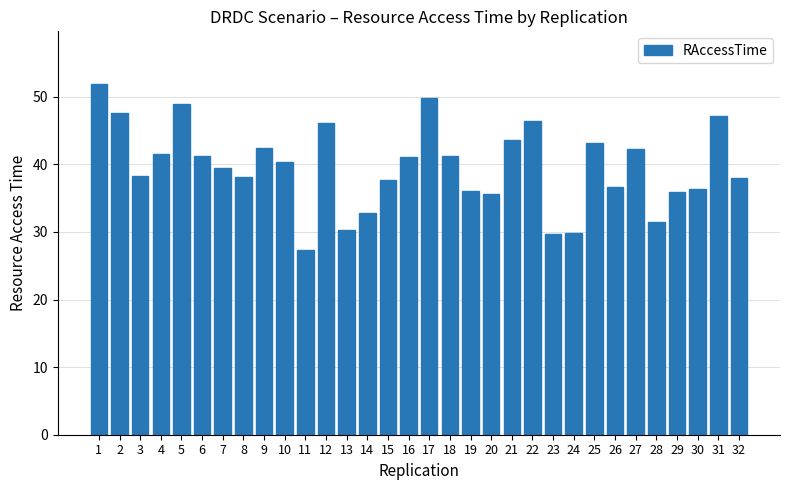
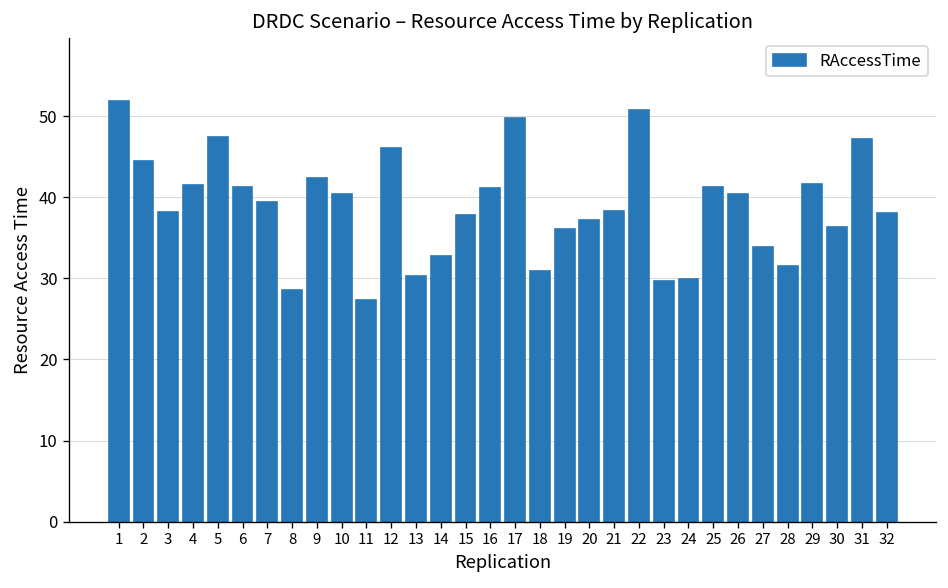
2: 48 -> 44
5: 49 -> 47
8: 38 -> 29
18: 41 -> 31
20: 36 -> 37
21: 44 -> 38
22: 46 -> 51
25: 43 -> 41
26: 37 -> 40
27: 42 -> 34
29: 36 -> 42
